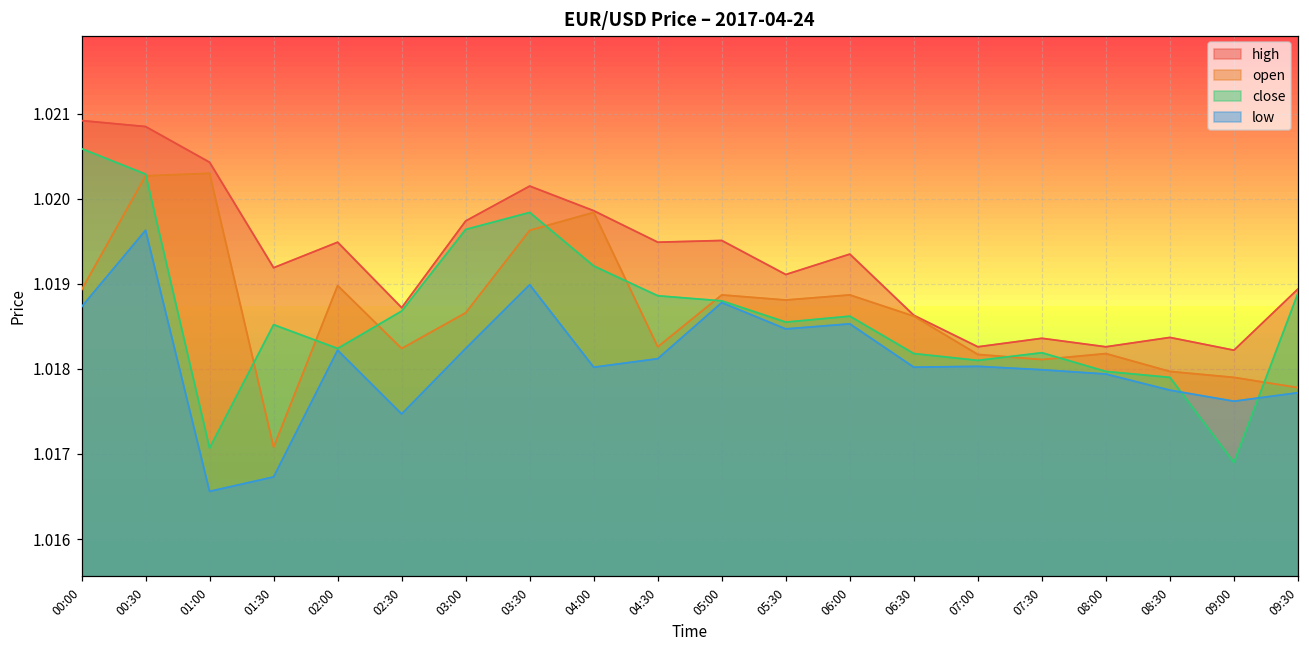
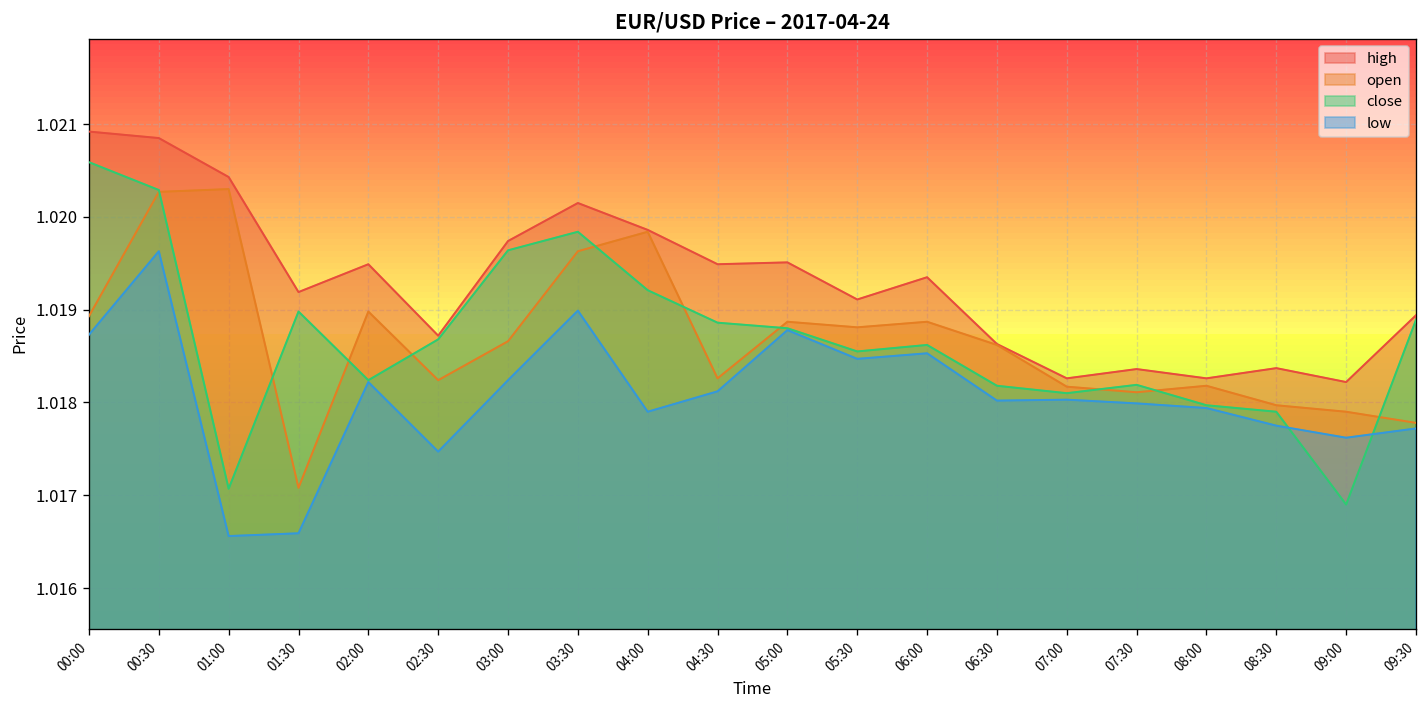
close, 01:30: 1.0185 -> 1.0190
low, 01:30: 1.0167 -> 1.0166
low, 04:00: 1.0180 -> 1.0179
